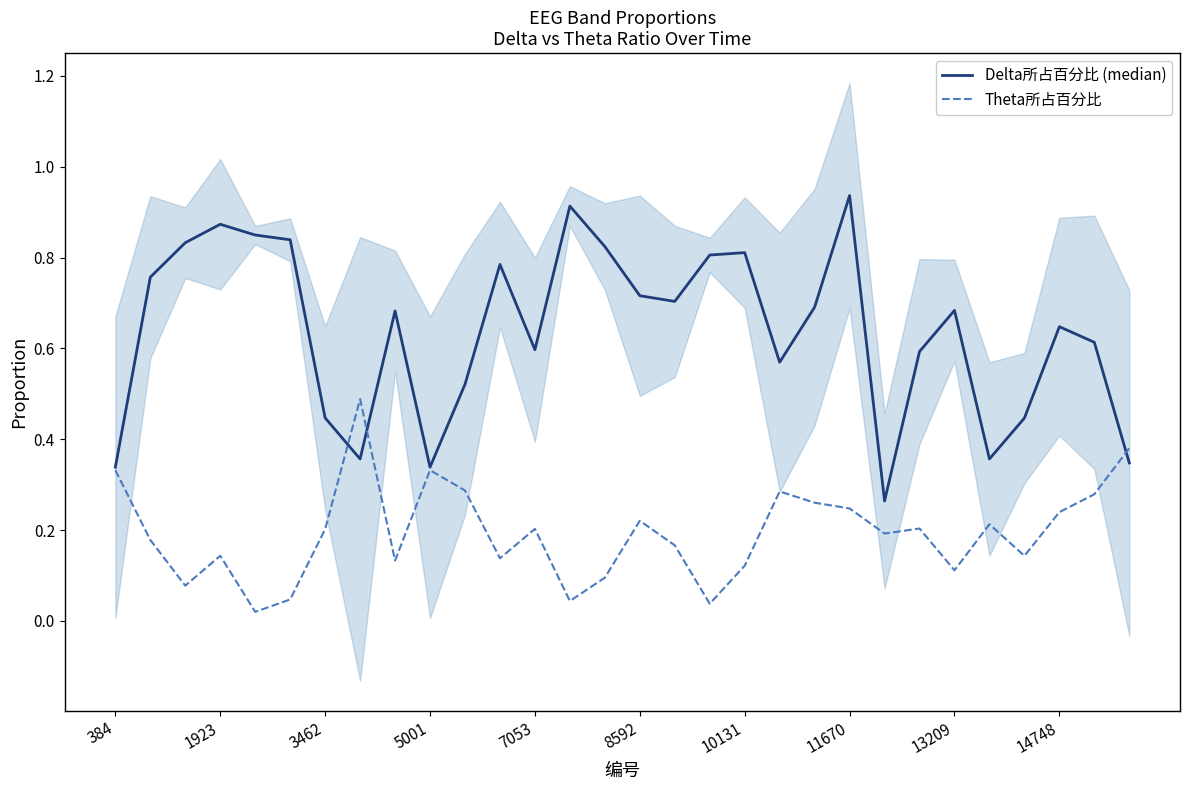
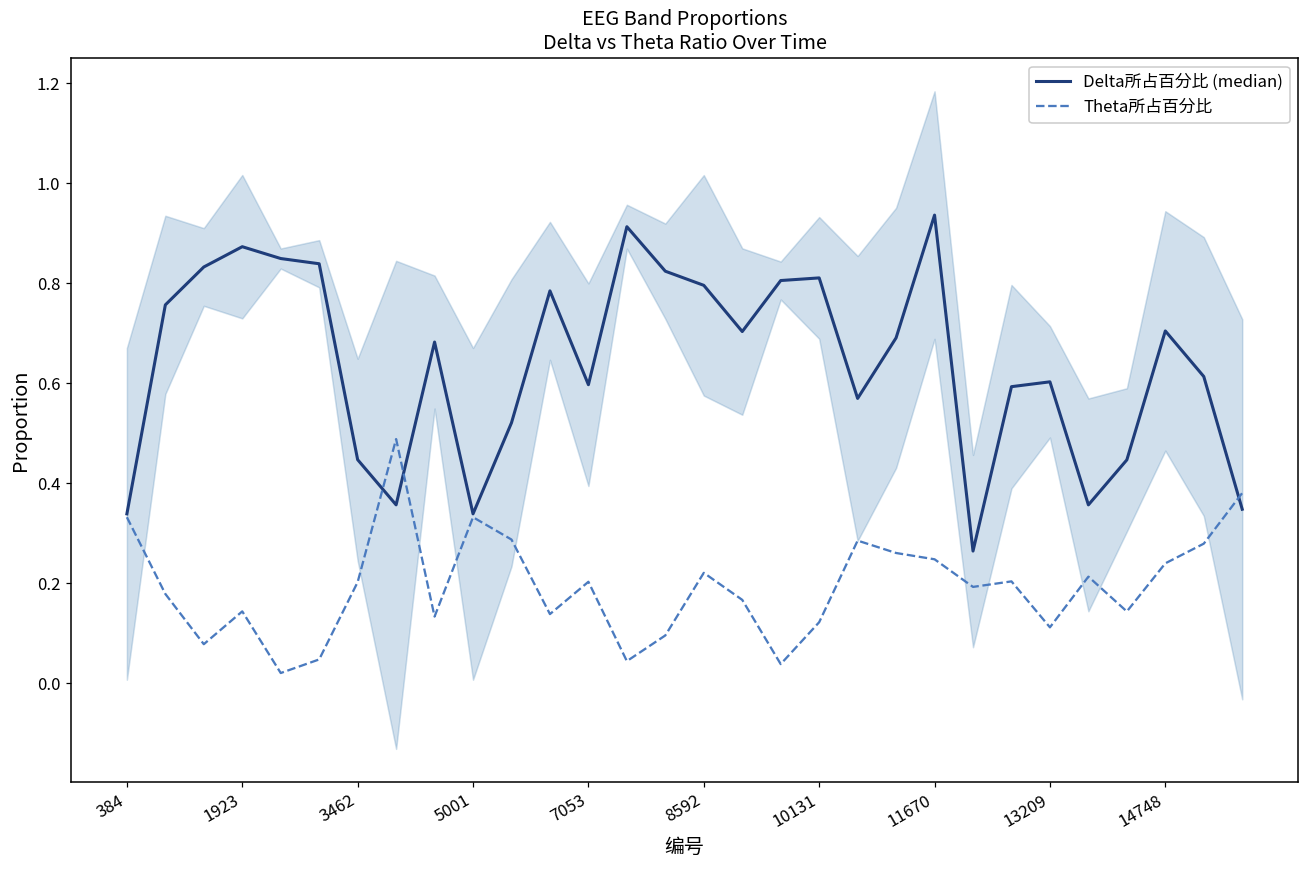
Delta所占百分比 (median), 8592: 0.72 -> 0.80
Delta所占百分比 (median), 13209: 0.68 -> 0.60
Delta所占百分比 (median), 14748: 0.65 -> 0.70
